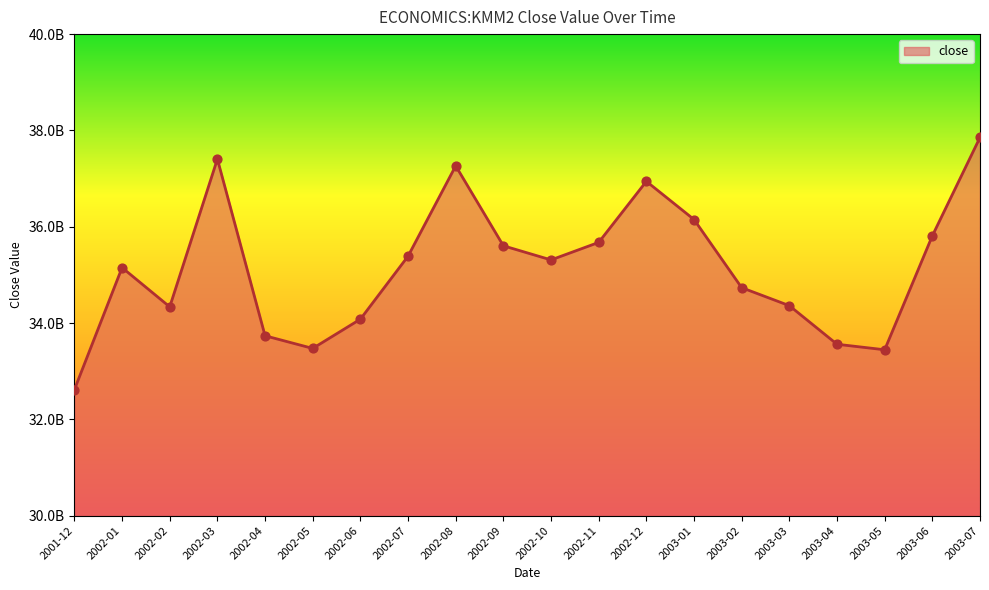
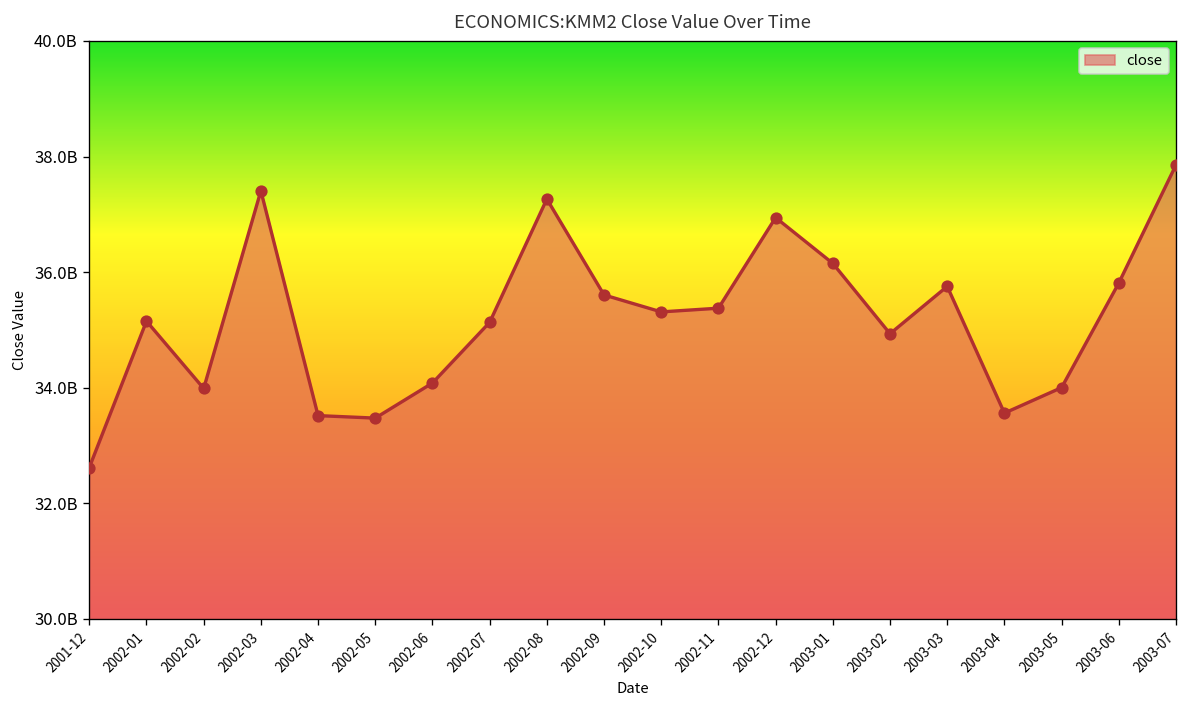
2002-02: 34300000000 -> 34000000000
2002-04: 33700000000 -> 33500000000
2002-07: 35400000000 -> 35100000000
2002-11: 35700000000 -> 35400000000
2003-02: 34700000000 -> 34900000000
2003-03: 34400000000 -> 35800000000
2003-05: 33400000000 -> 34000000000
